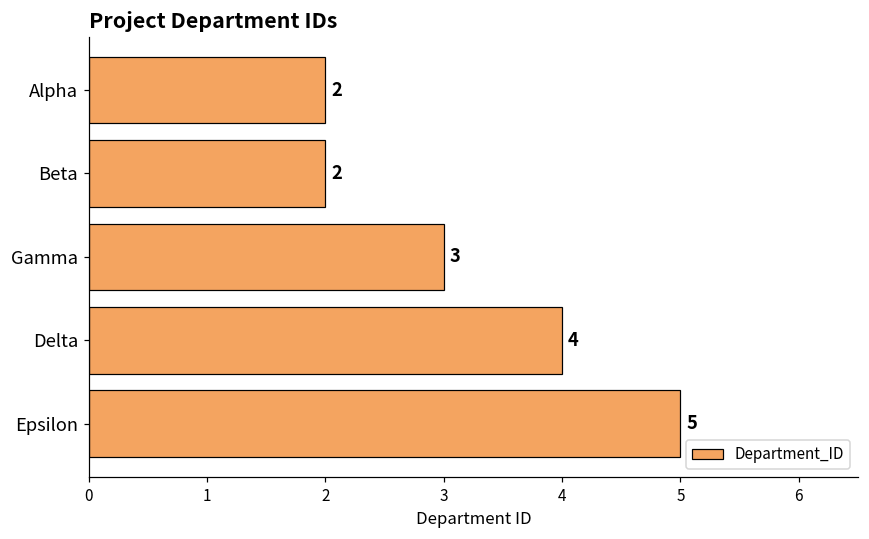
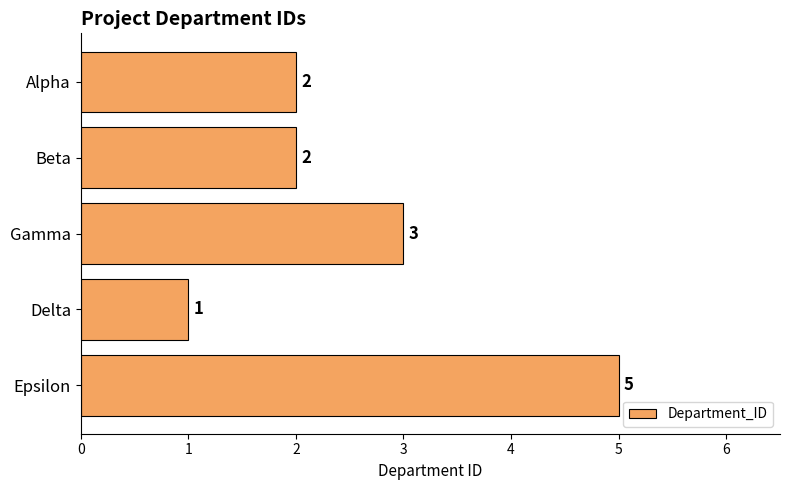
Delta: 4 -> 1
